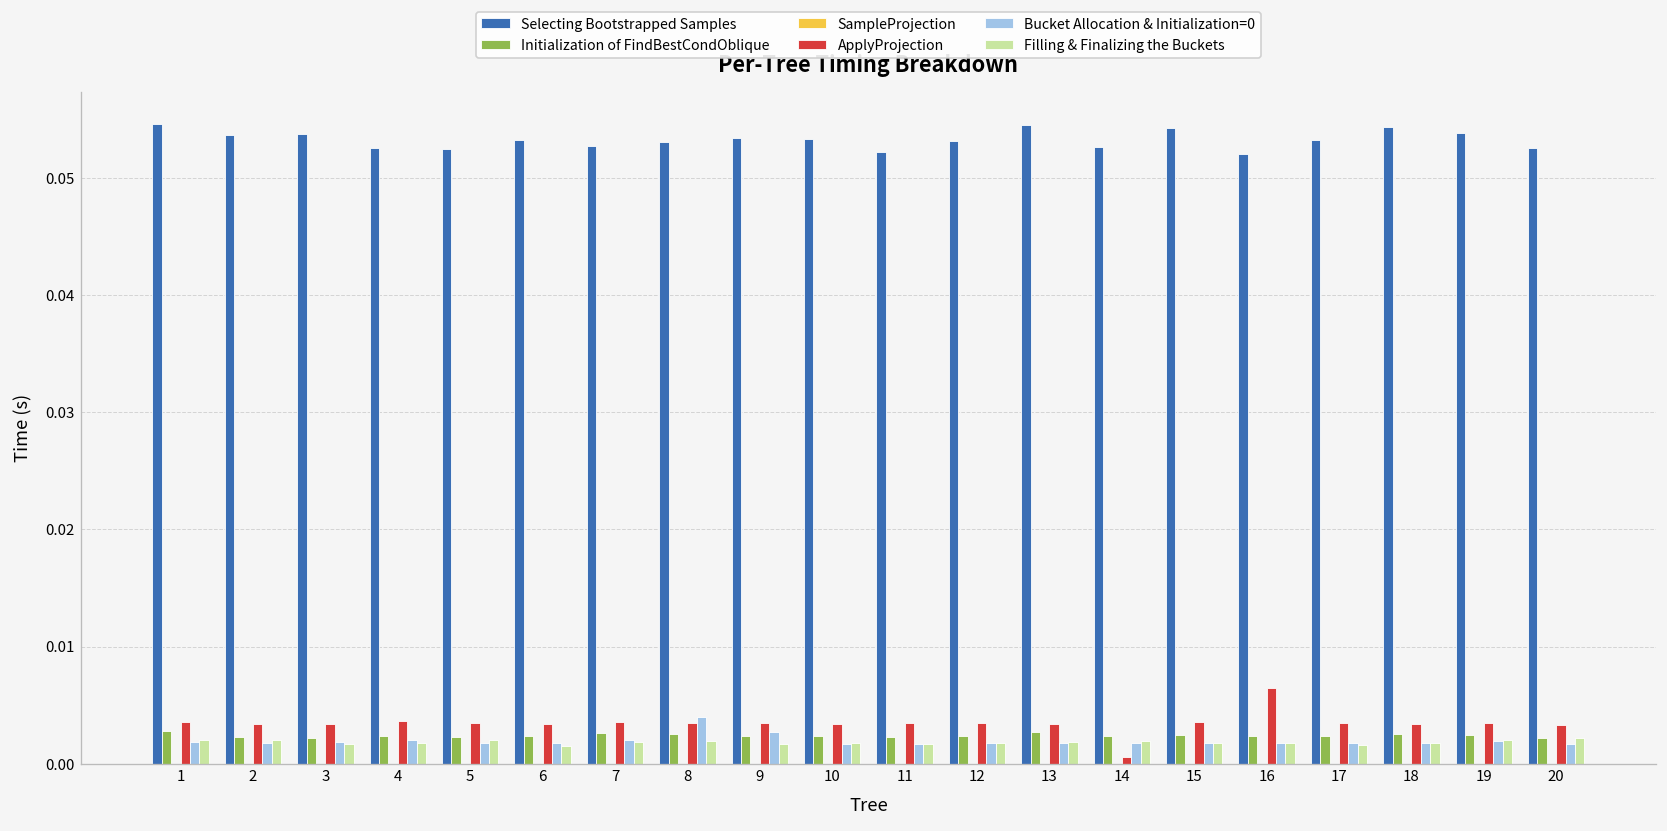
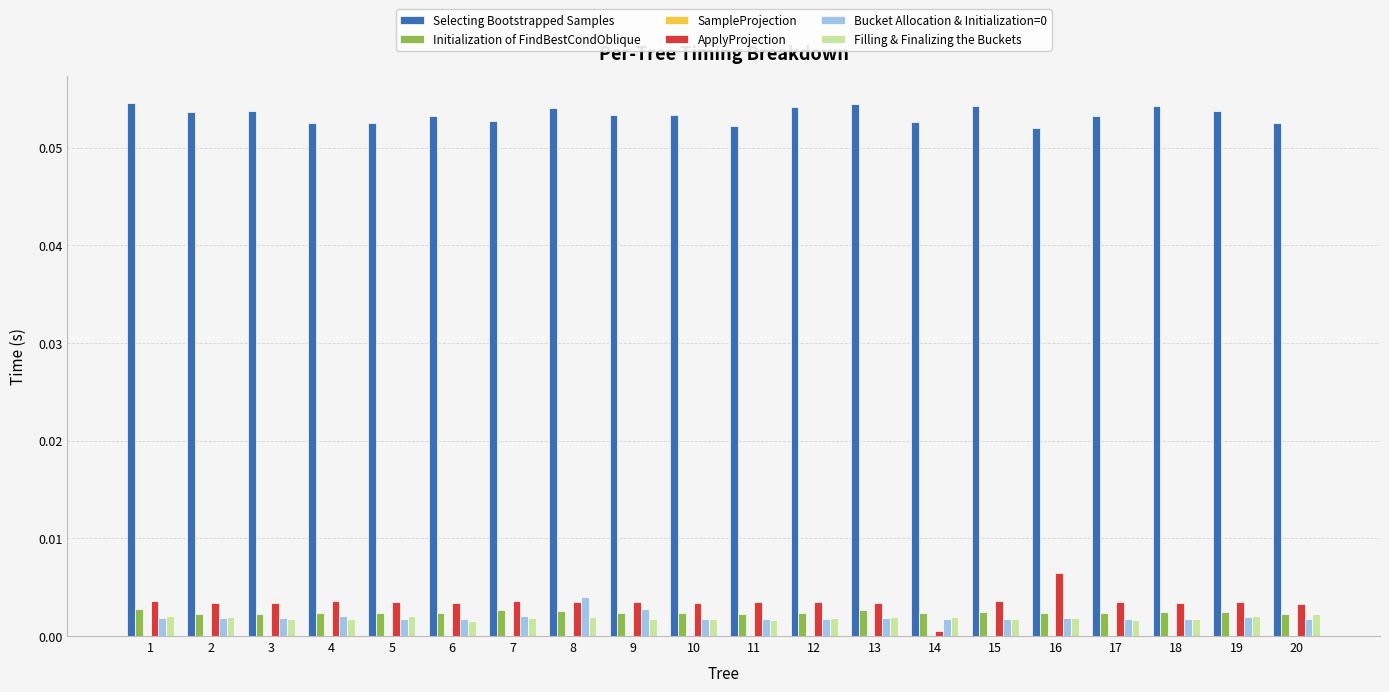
Selecting Bootstrapped Samples, 8: 0.053 -> 0.054
Selecting Bootstrapped Samples, 12: 0.053 -> 0.054
